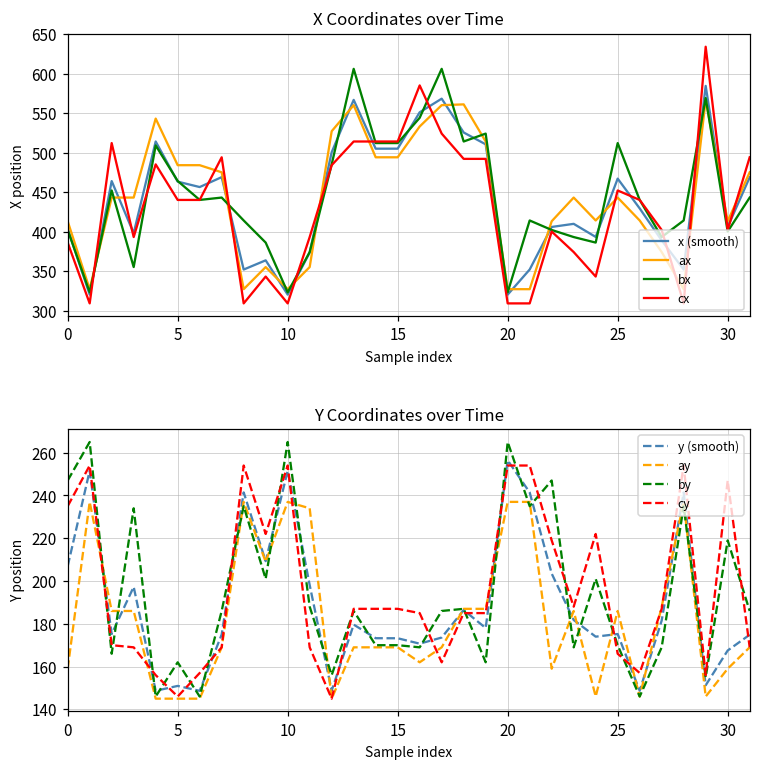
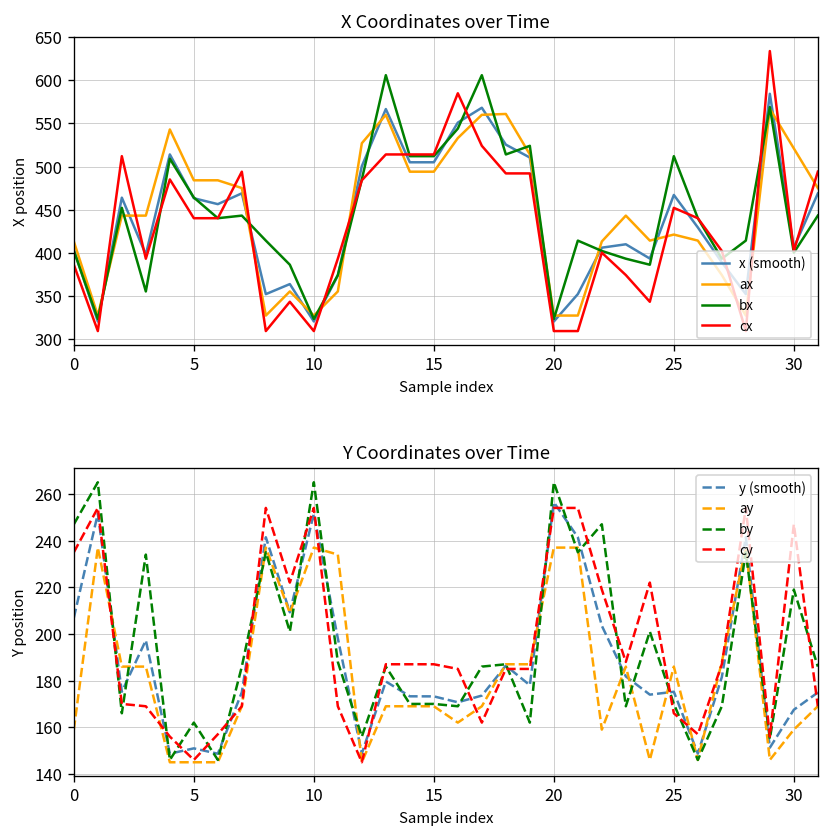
X Coordinates over Time, ax, 25: 440 -> 420
X Coordinates over Time, ax, 30: 410 -> 520
